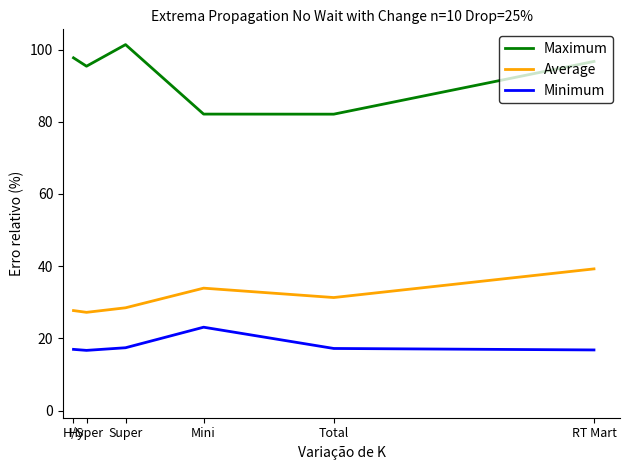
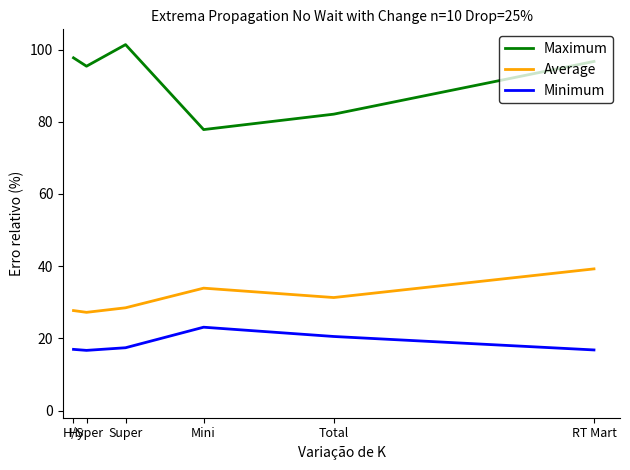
Maximum, Mini: 82 -> 78
Minimum, Total: 17 -> 21
